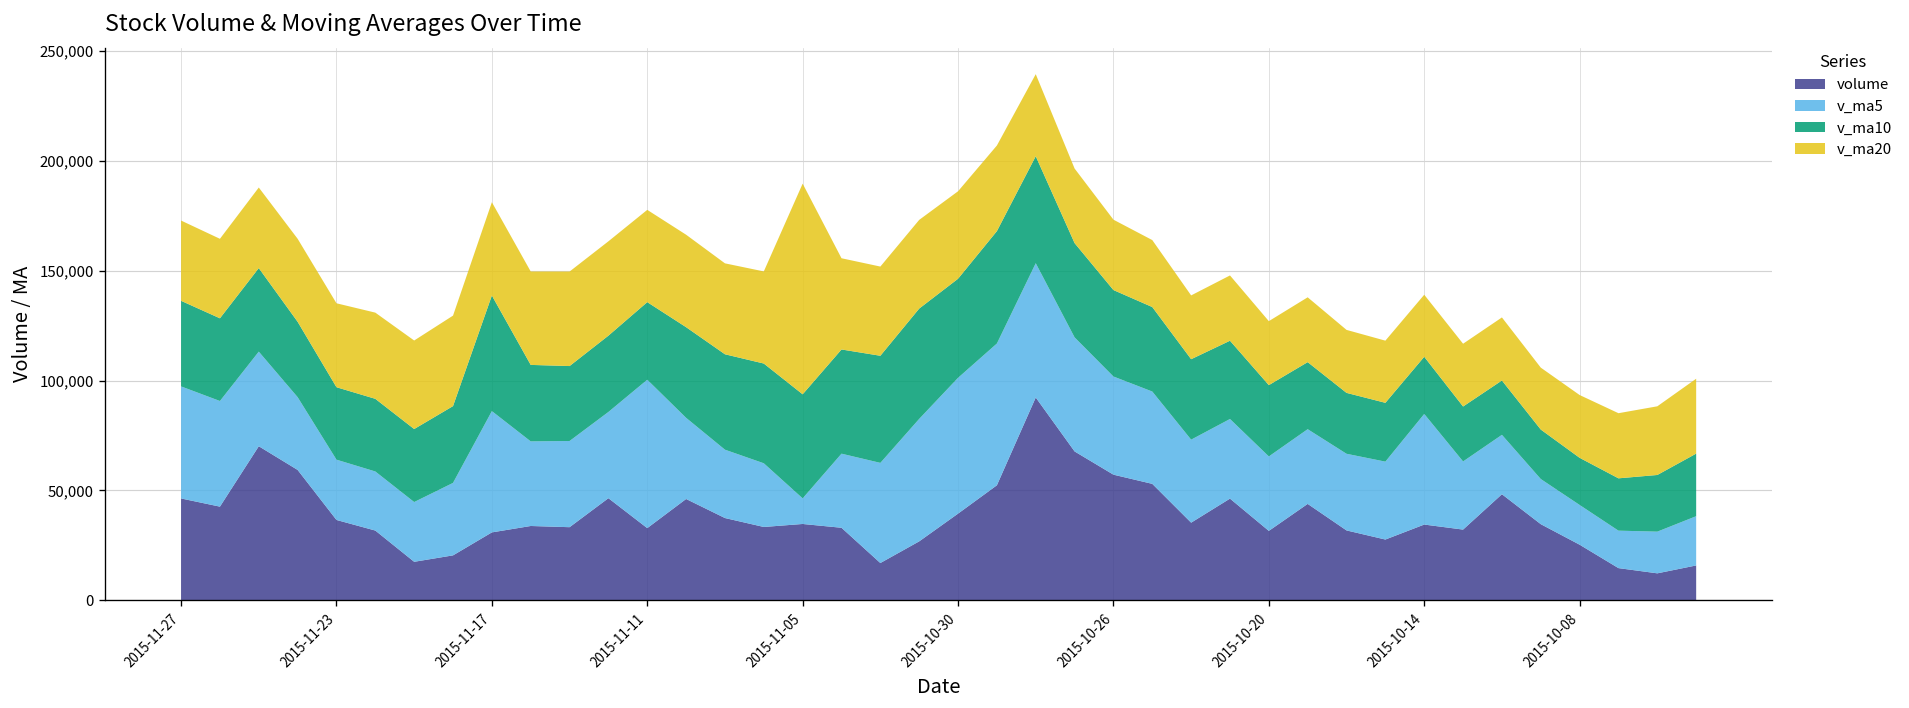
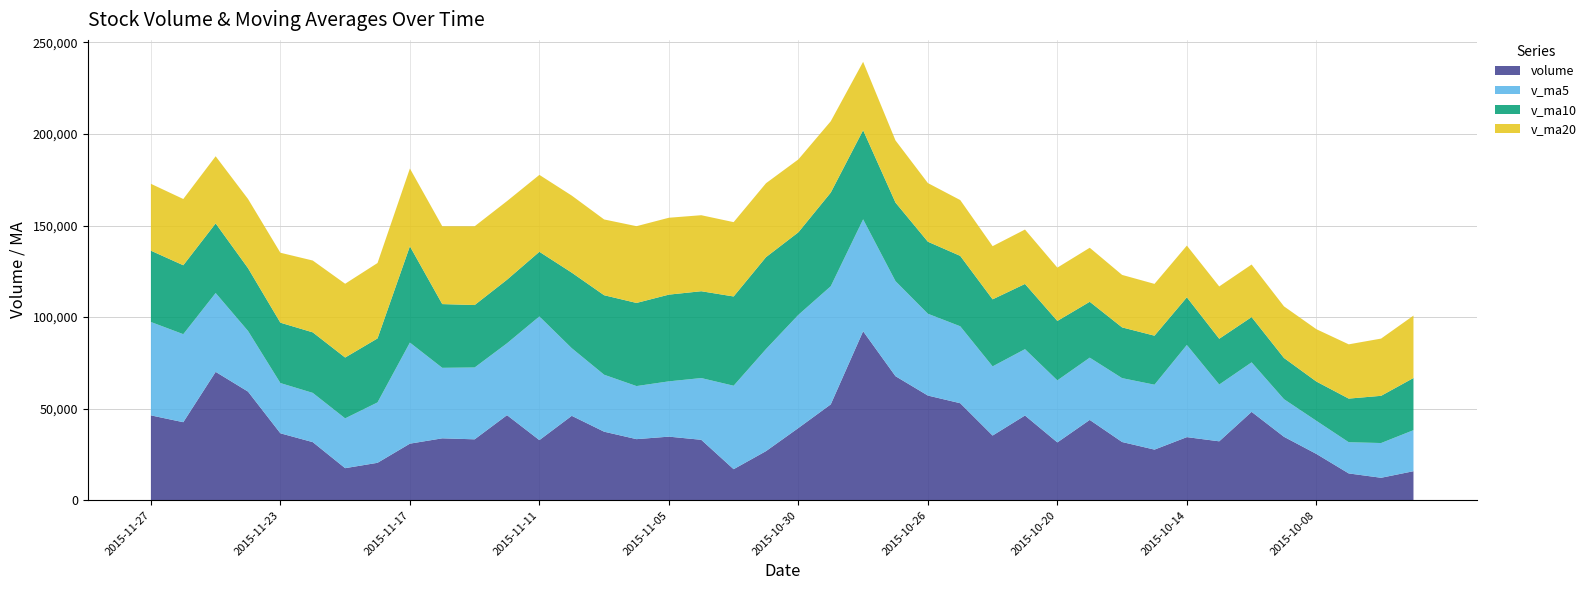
v_ma5, 2015-11-05: 12,000 -> 30,000
v_ma20, 2015-11-05: 96,000 -> 42,000
